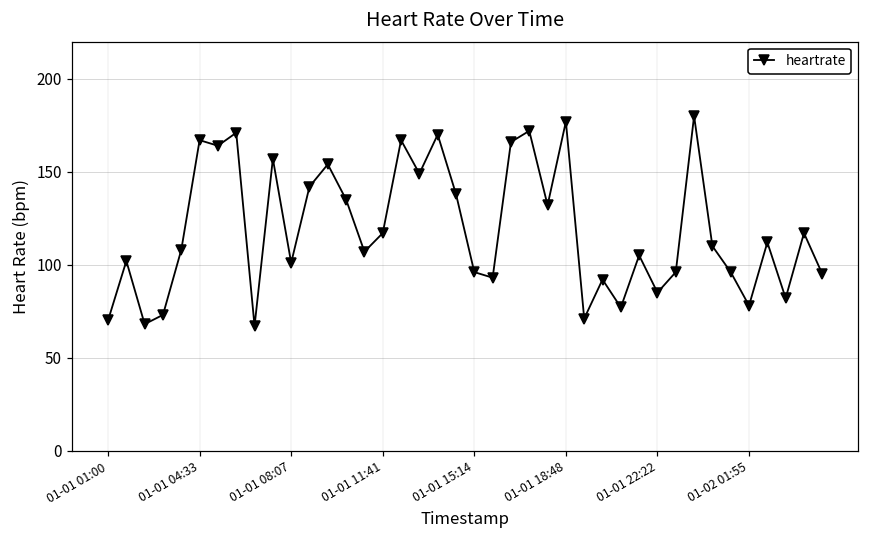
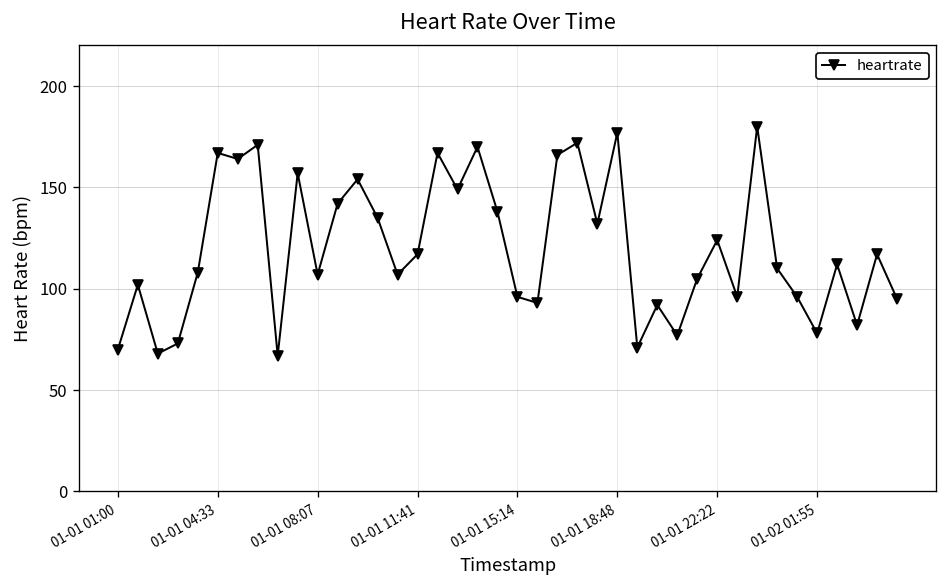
01-01 08:07: 101 -> 107
01-01 22:22: 85 -> 124
